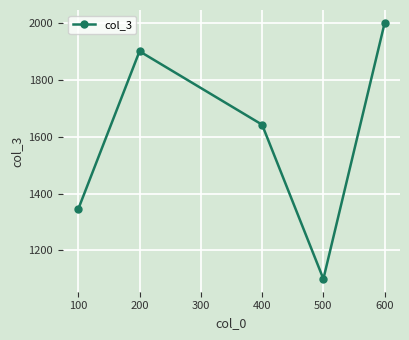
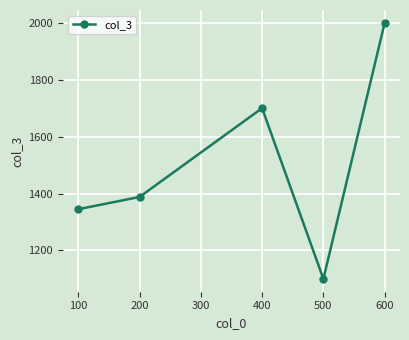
200: 1900 -> 1390
400: 1640 -> 1700
